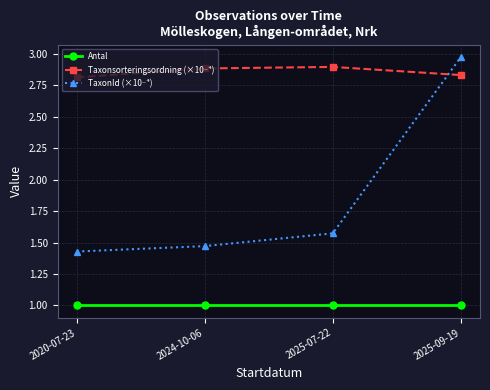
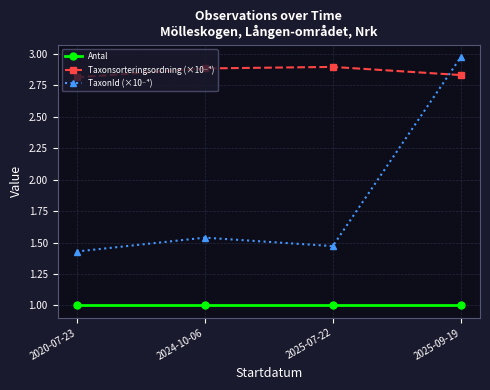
TaxonId (×10⁻⁴), 2024-10-06: 1.47 -> 1.54
TaxonId (×10⁻⁴), 2025-07-22: 1.57 -> 1.47
